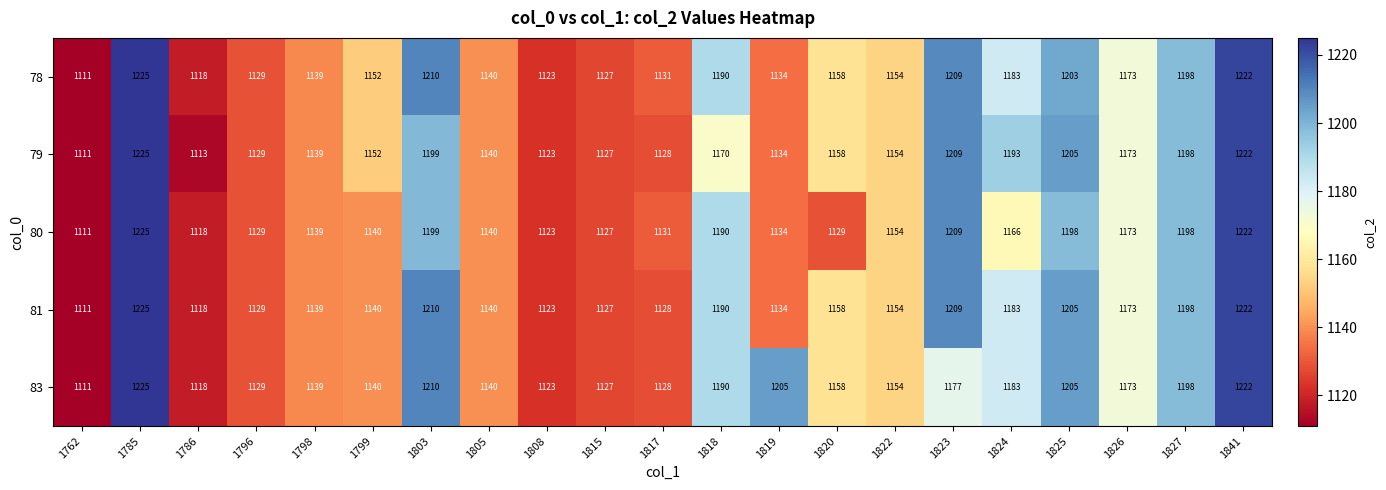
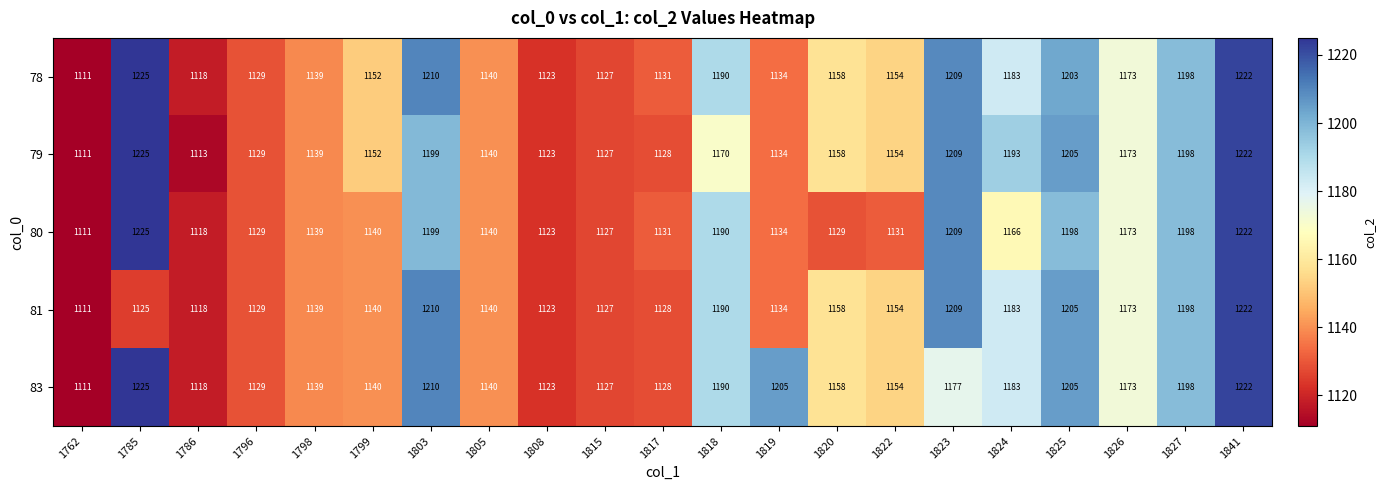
80, 1822: 1154 -> 1131
81, 1785: 1225 -> 1125
